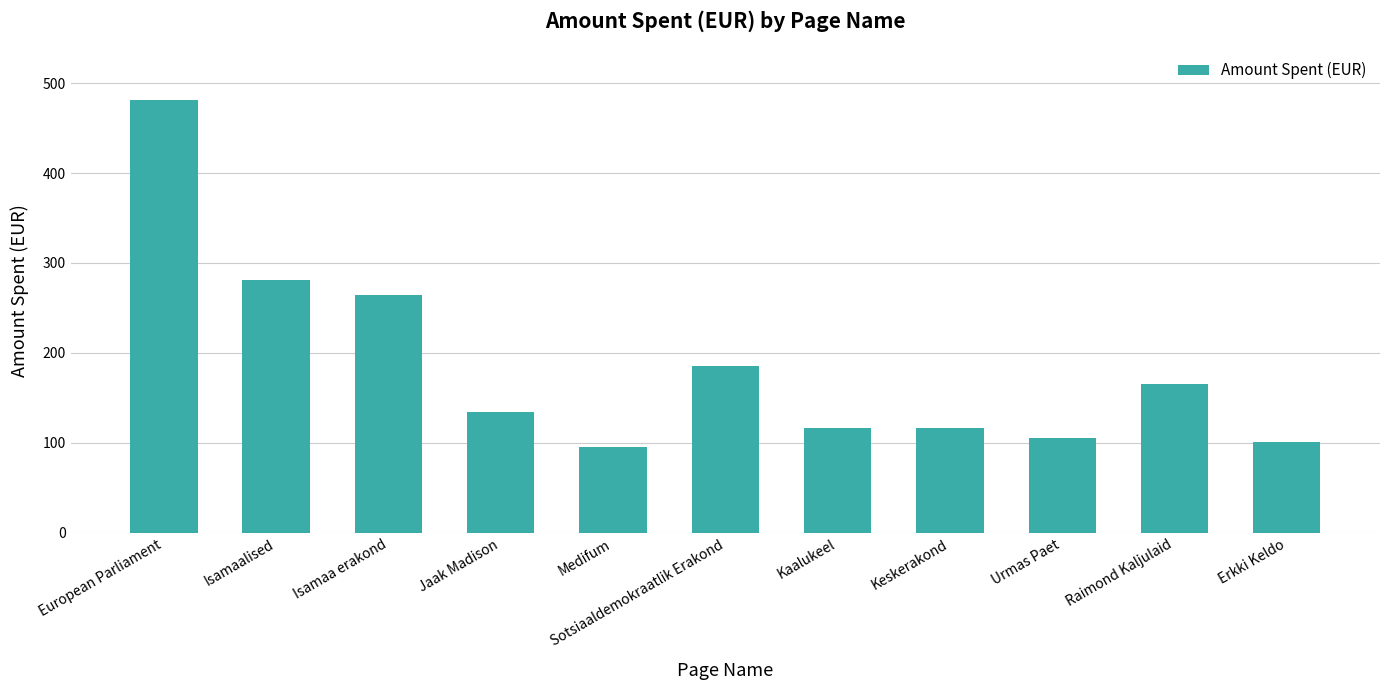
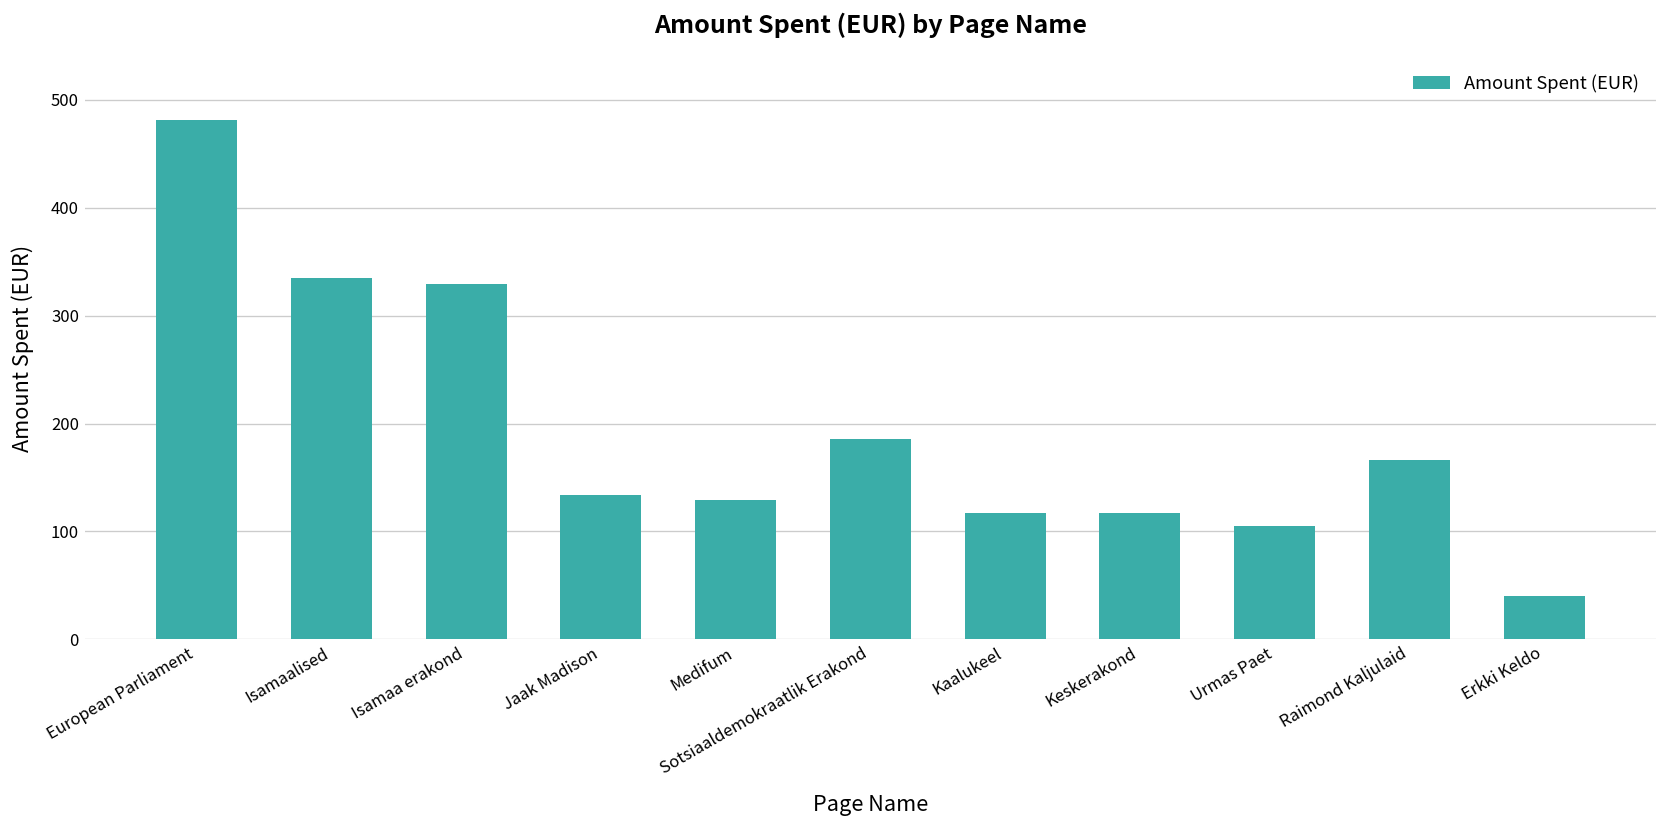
Isamaalised: 280 -> 340
Isamaa erakond: 260 -> 330
Medifum: 100 -> 130
Erkki Keldo: 100 -> 40
